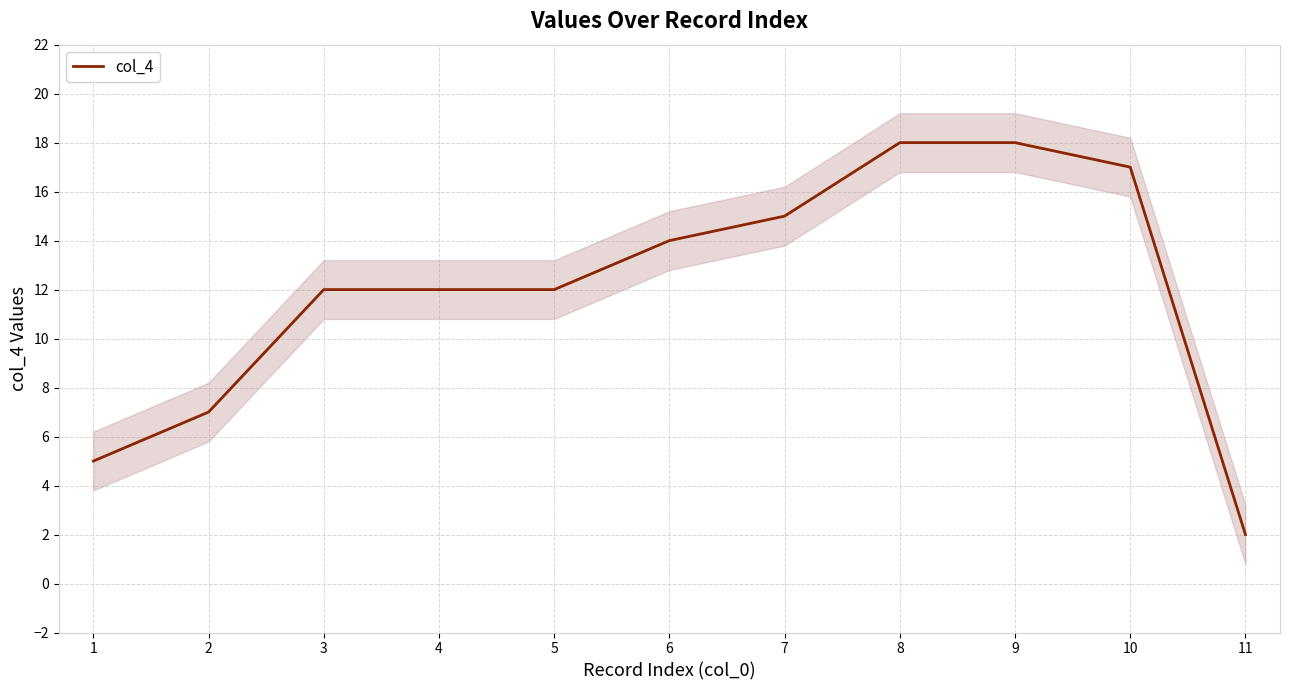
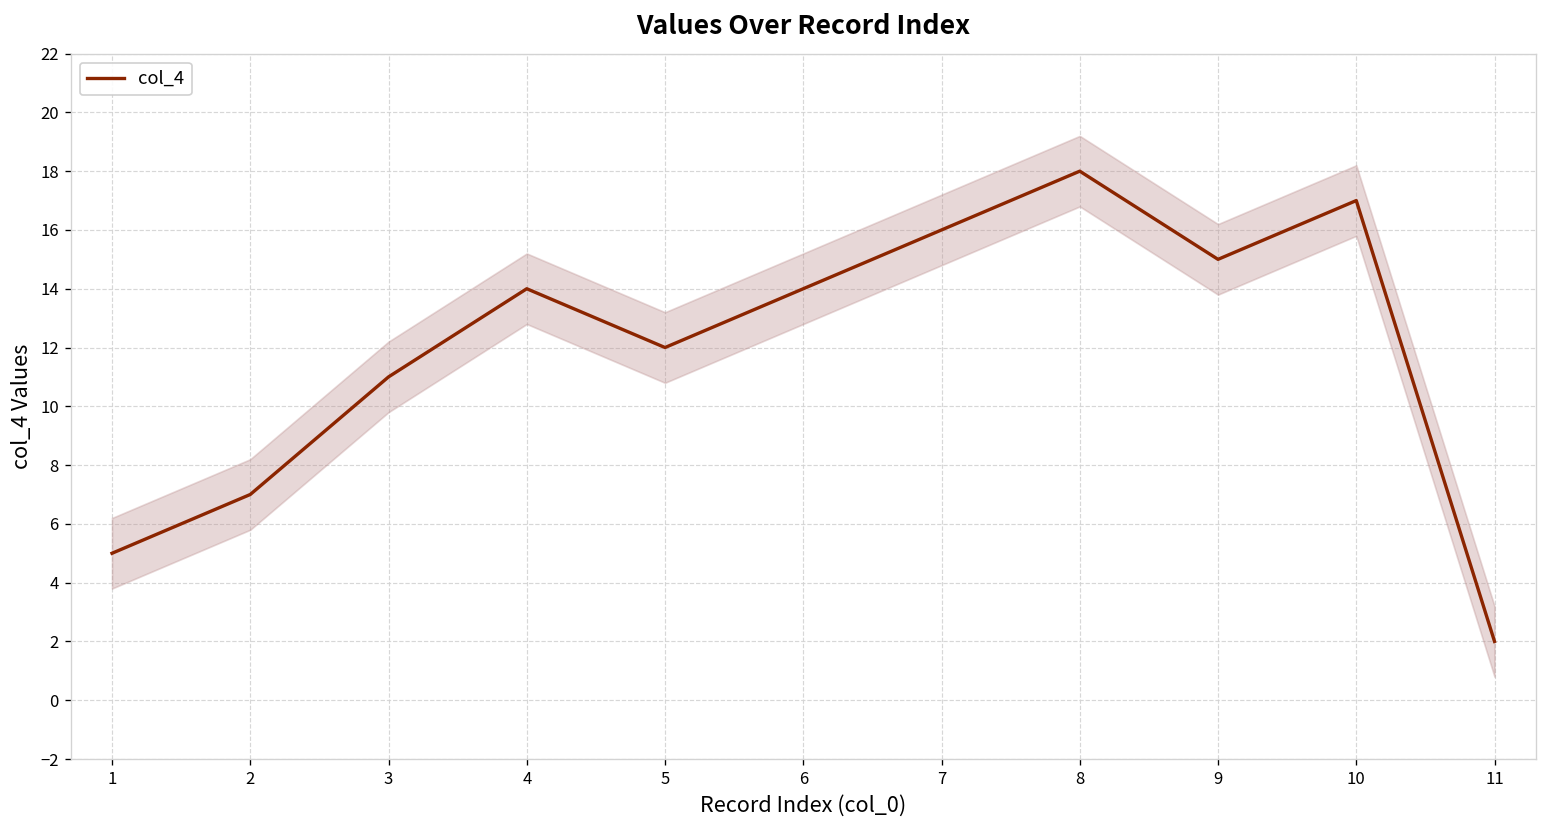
col_4, 3: 12 -> 11
col_4, 4: 12 -> 14
col_4, 7: 15 -> 16
col_4, 9: 18 -> 15
